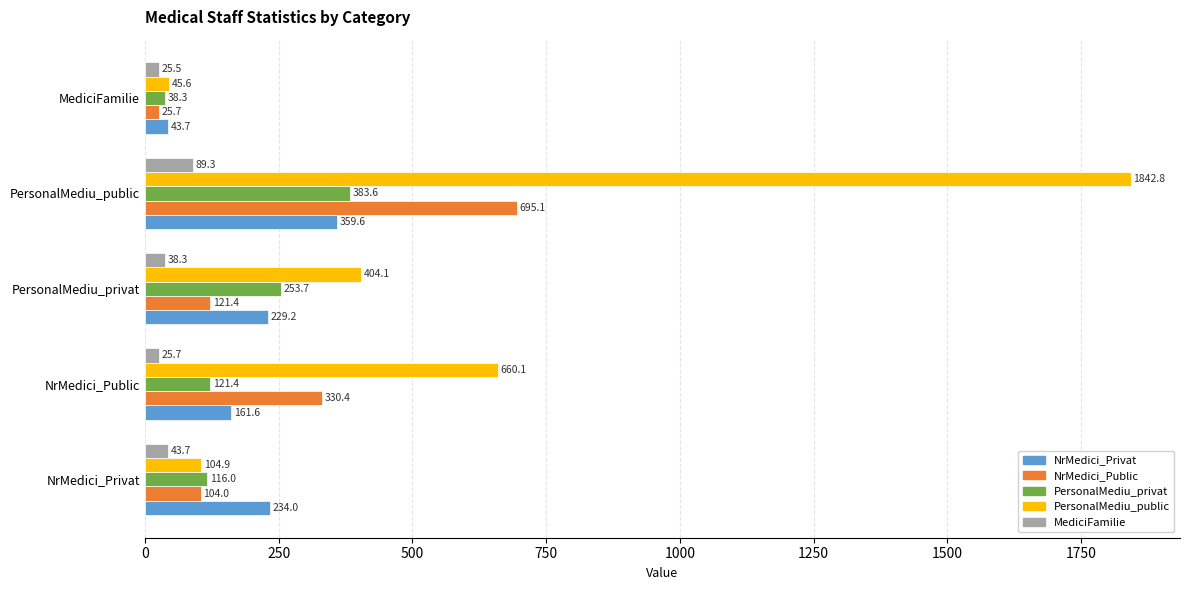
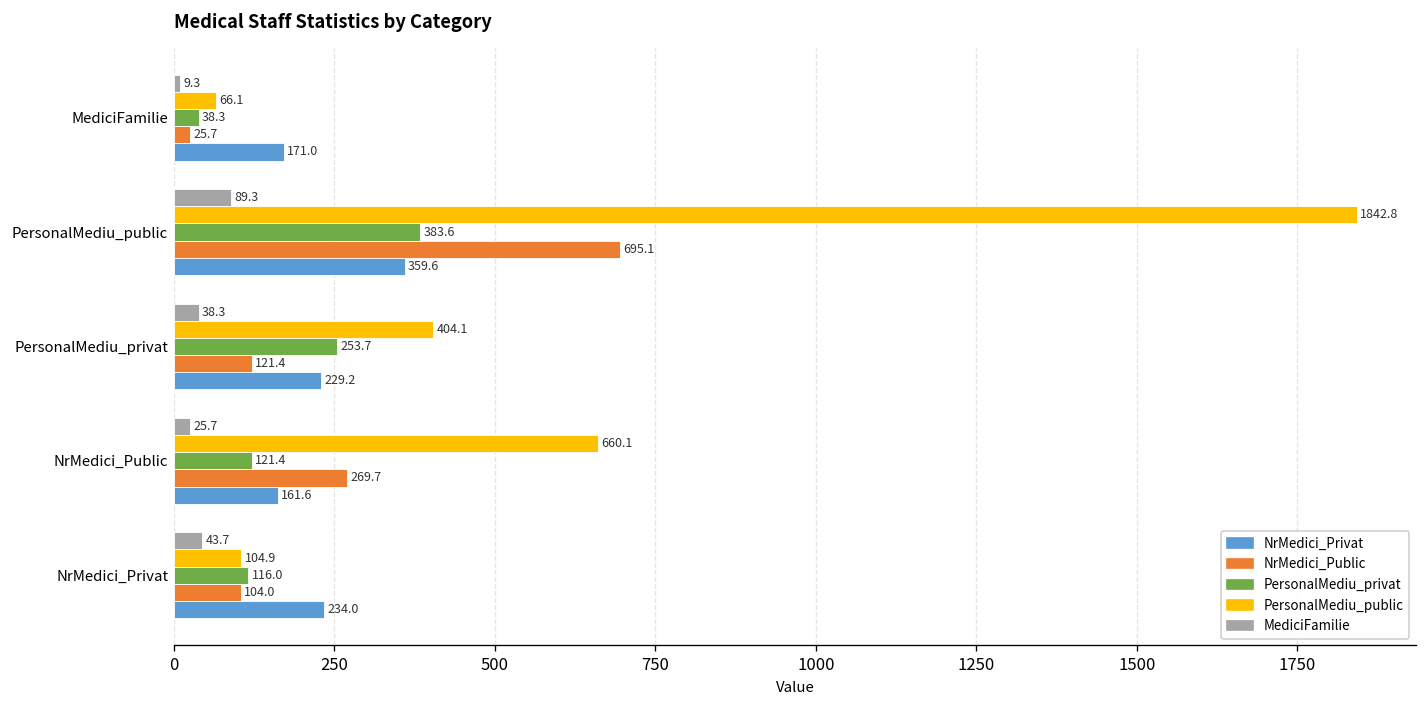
MediciFamilie, MediciFamilie: 25.5 -> 9.3
PersonalMediu_public, MediciFamilie: 45.6 -> 66.1
NrMedici_Privat, MediciFamilie: 43.7 -> 171.0
NrMedici_Public, NrMedici_Public: 330.4 -> 269.7
